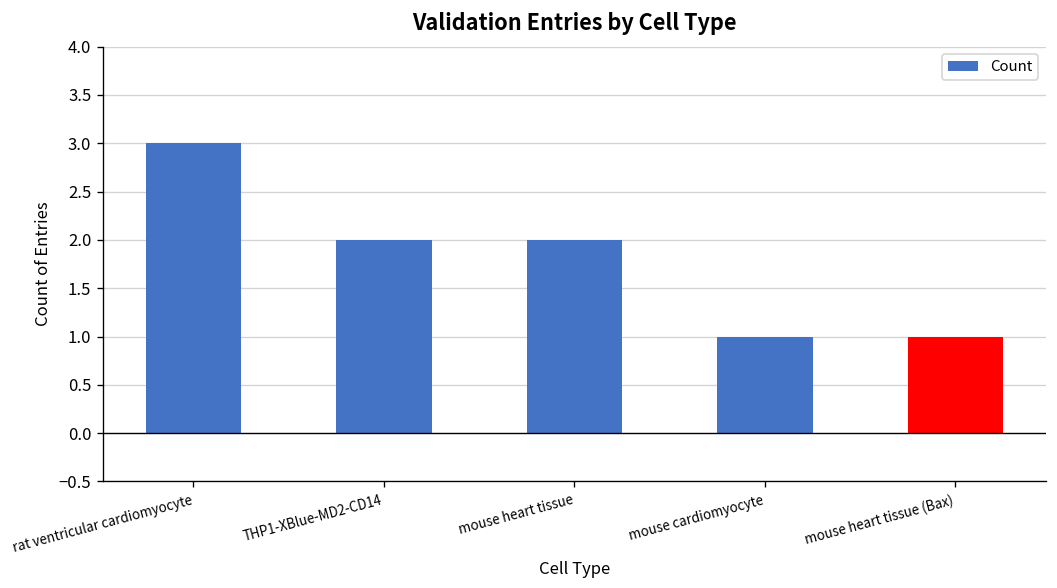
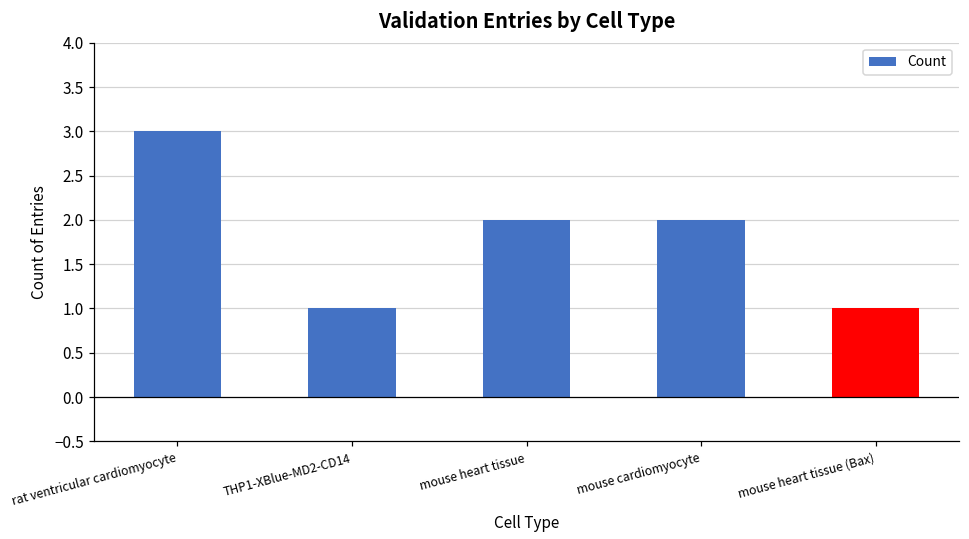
THP1-XBlue-MD2-CD14: 2 -> 1
mouse cardiomyocyte: 1 -> 2
